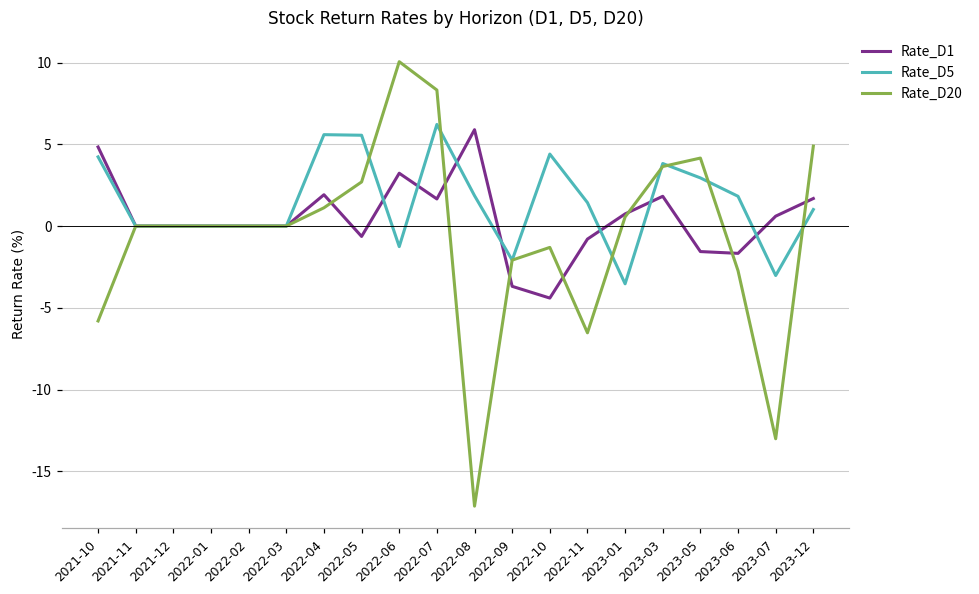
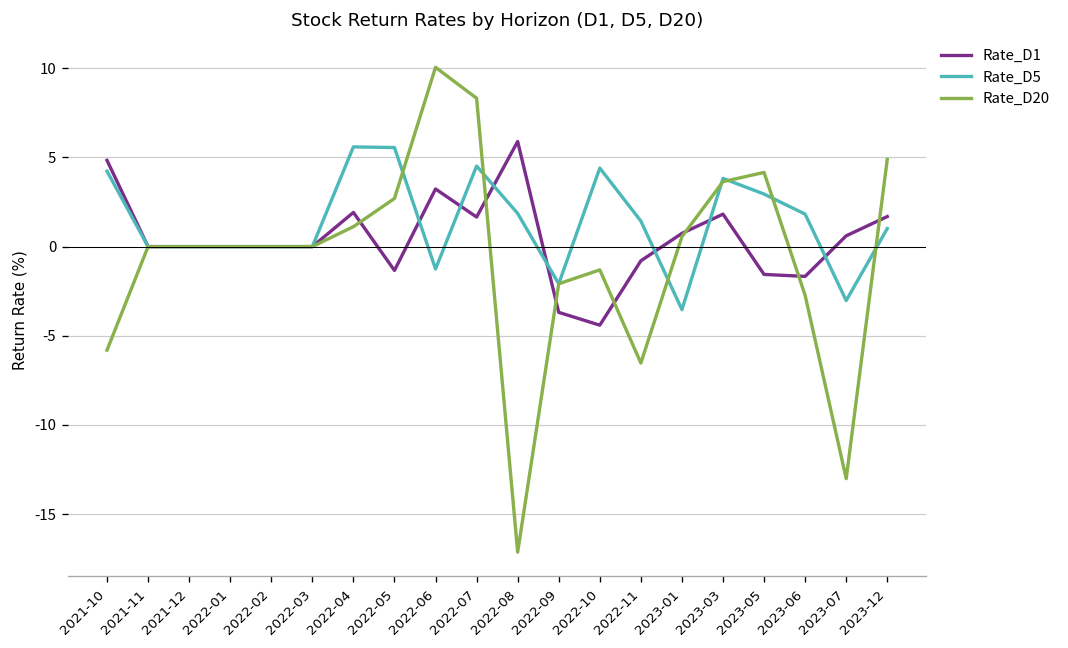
Rate_D1, 2022-05: -0.6 -> -1.3
Rate_D5, 2022-07: 6.2 -> 4.5
